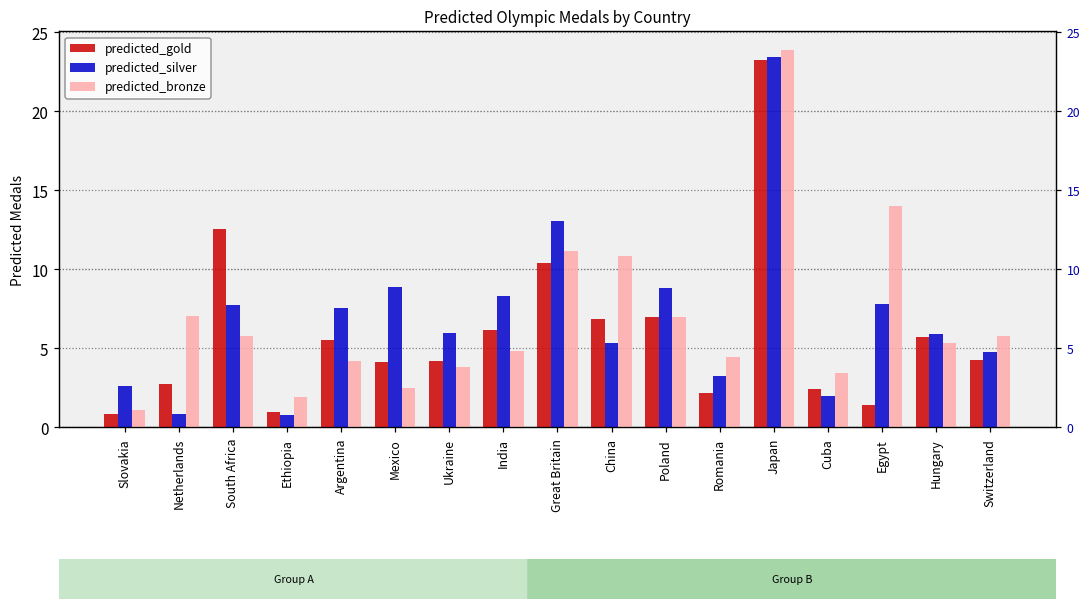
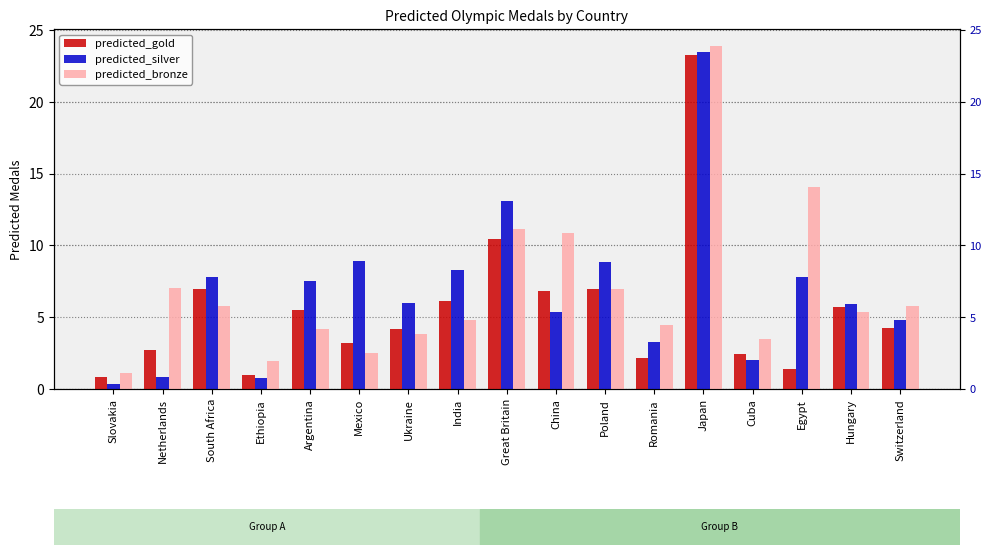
predicted_silver, Slovakia: 2.6 -> 0.3
predicted_gold, South Africa: 12.5 -> 7.0
predicted_gold, Mexico: 4.1 -> 3.2
